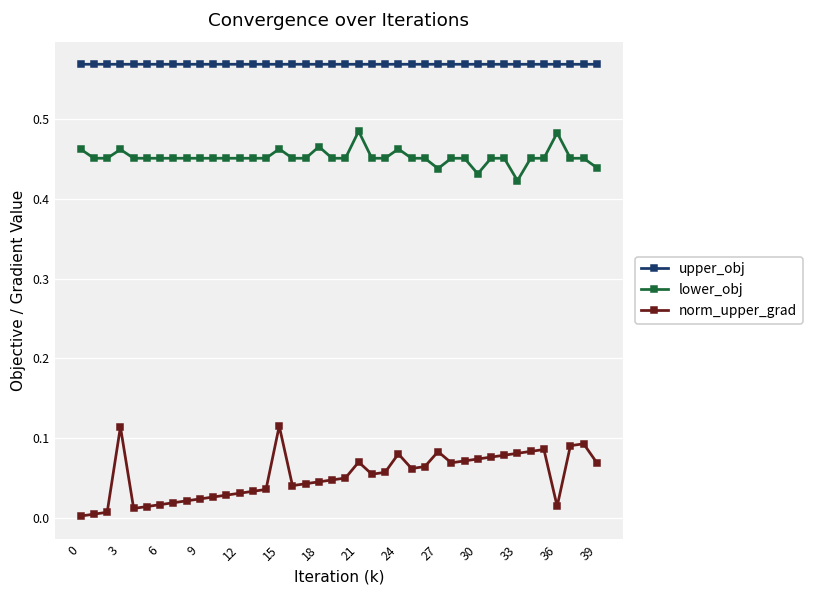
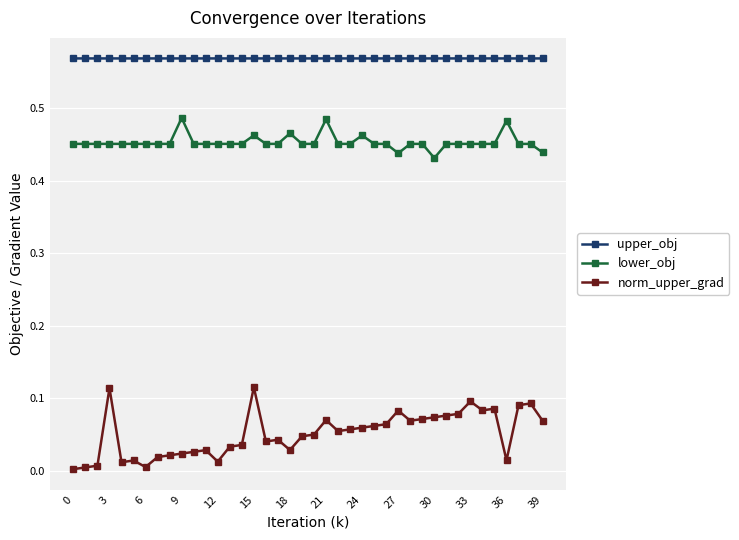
lower_obj, 0: 0.46 -> 0.45
lower_obj, 3: 0.46 -> 0.45
norm_upper_grad, 6: 0.02 -> 0.01
lower_obj, 9: 0.45 -> 0.49
norm_upper_grad, 12: 0.03 -> 0.01
norm_upper_grad, 18: 0.05 -> 0.03
norm_upper_grad, 24: 0.08 -> 0.06
lower_obj, 33: 0.42 -> 0.45
norm_upper_grad, 33: 0.08 -> 0.10
